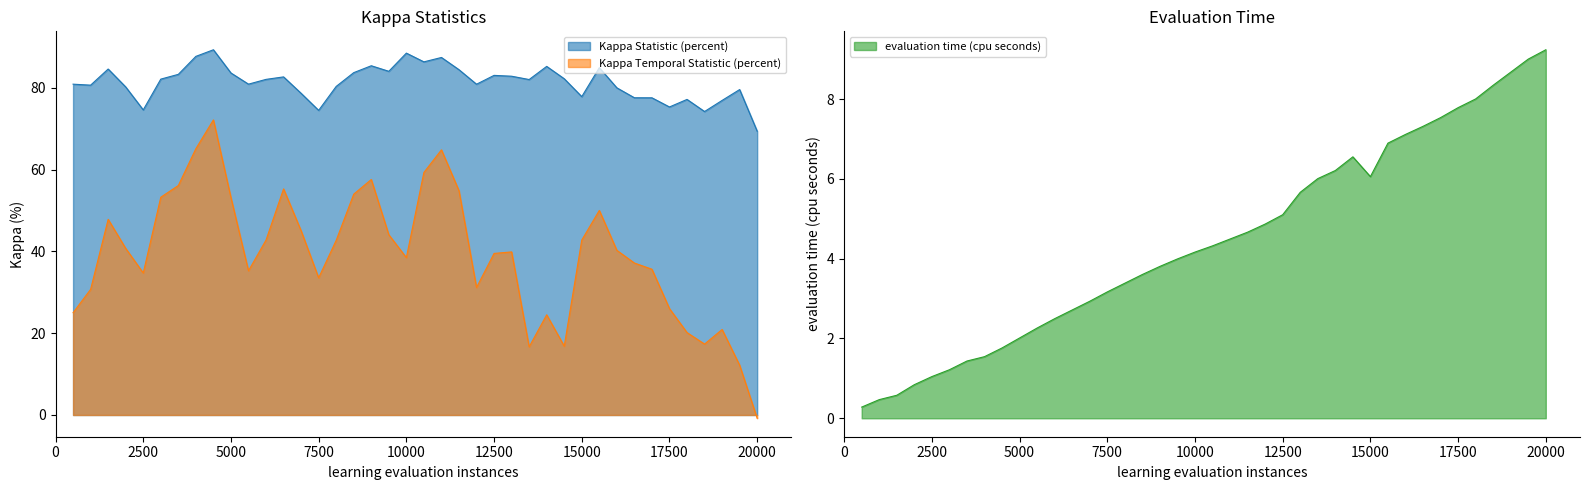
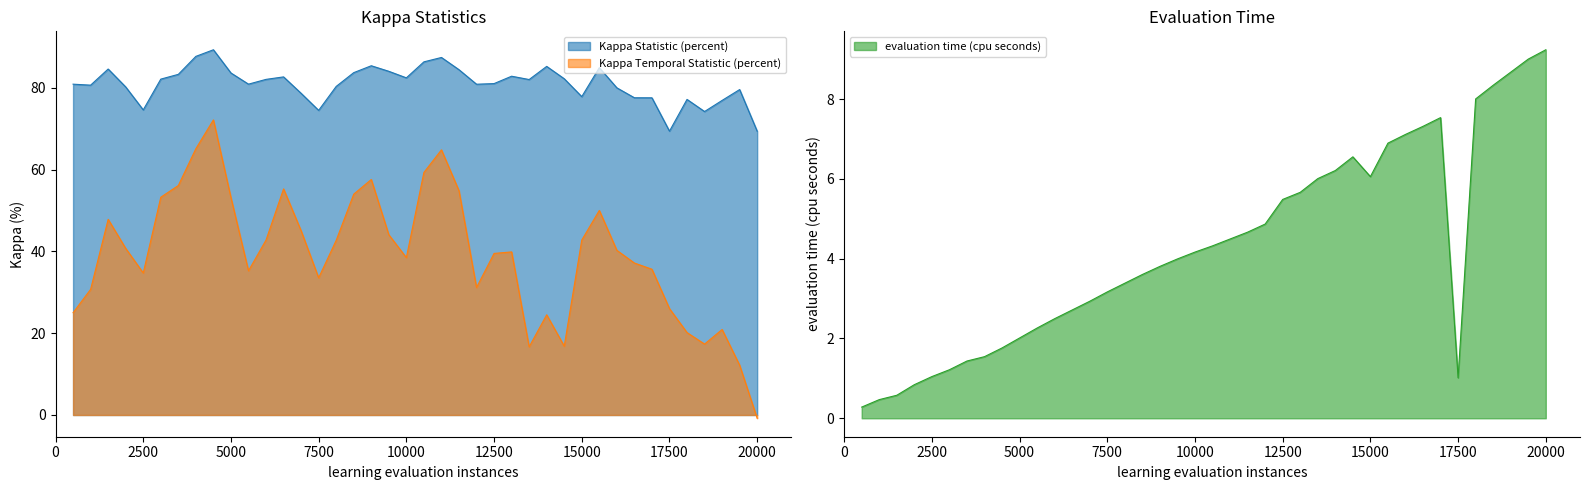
Kappa Statistics, Kappa Statistic (percent), 10000: 88 -> 82
Kappa Statistics, Kappa Statistic (percent), 12500: 83 -> 81
Kappa Statistics, Kappa Statistic (percent), 17500: 75 -> 69
Evaluation Time, 12500: 5.1 -> 5.5
Evaluation Time, 17500: 7.8 -> 1.0
